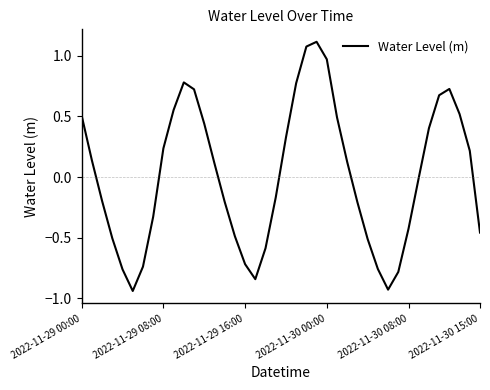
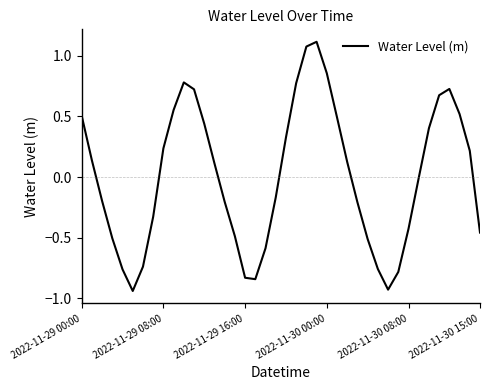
2022-11-29 16:00: -0.72 -> -0.83
2022-11-30 00:00: 0.97 -> 0.86
